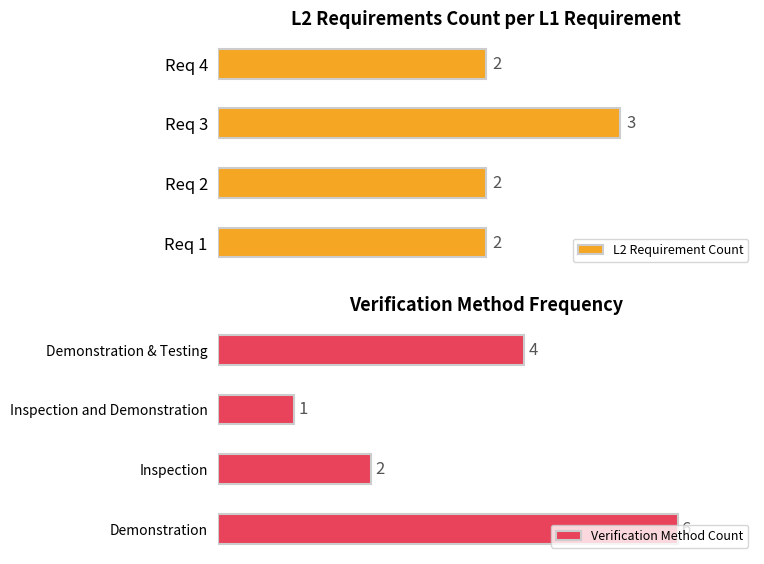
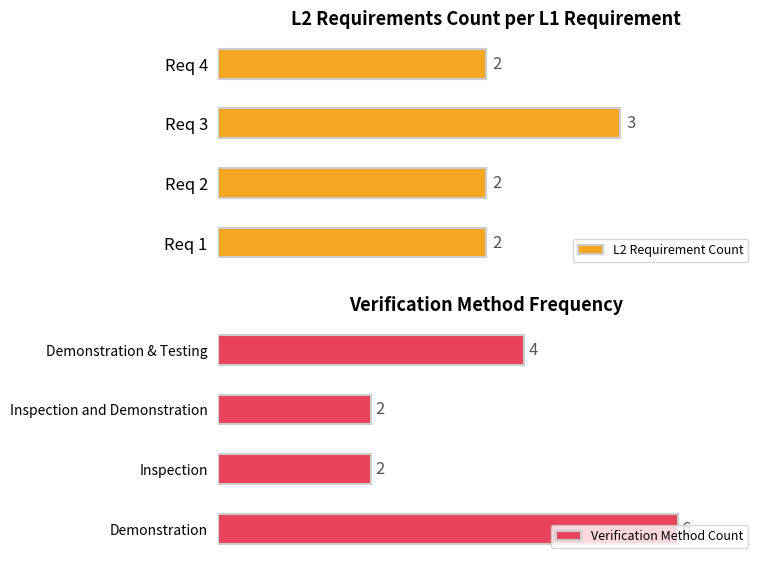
Verification Method Frequency, Inspection and Demonstration: 1 -> 2
